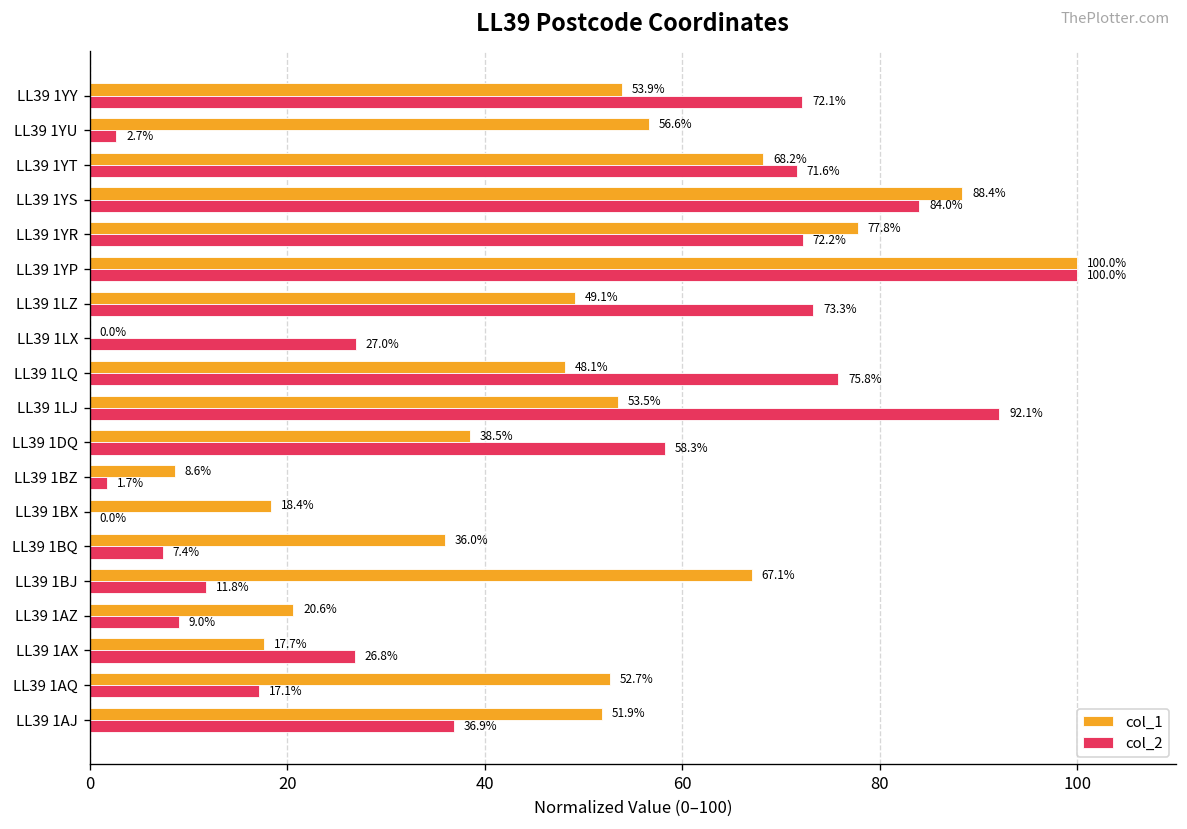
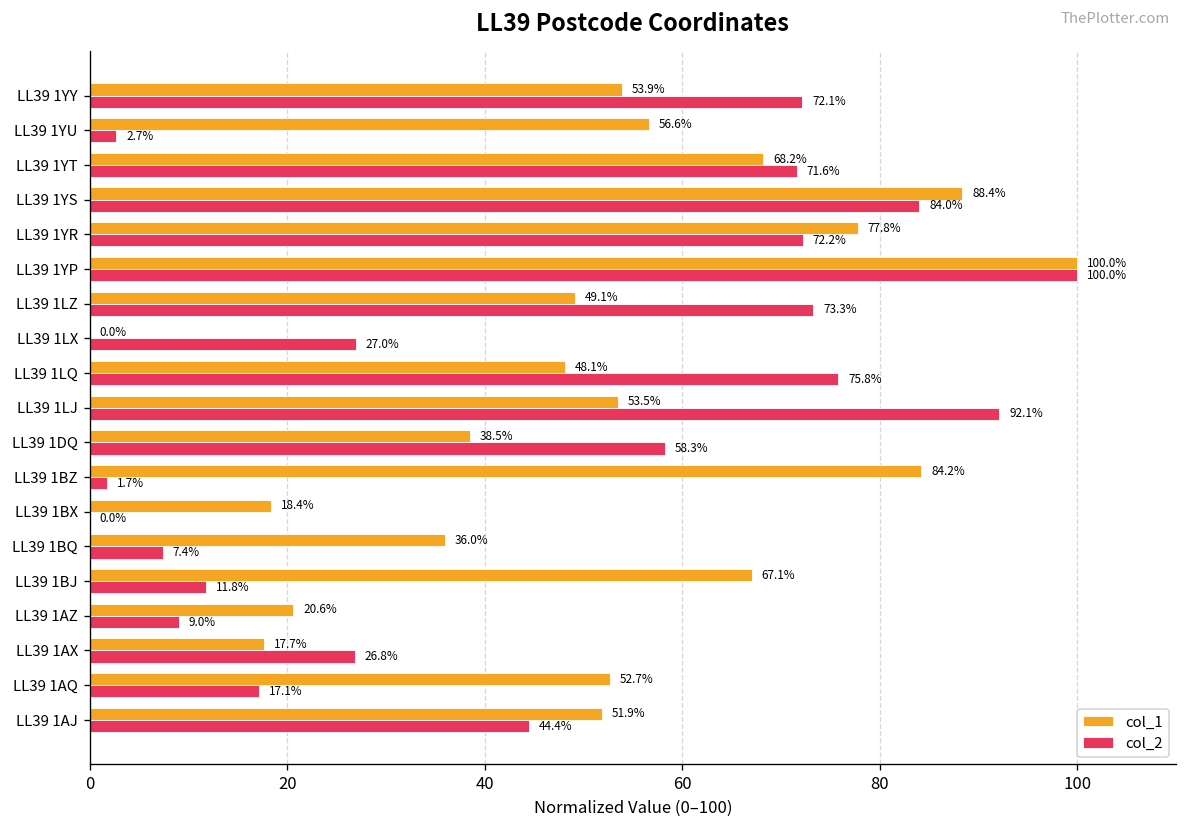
col_1, LL39 1BZ: 8.6% -> 84.2%
col_2, LL39 1AJ: 36.9% -> 44.4%
